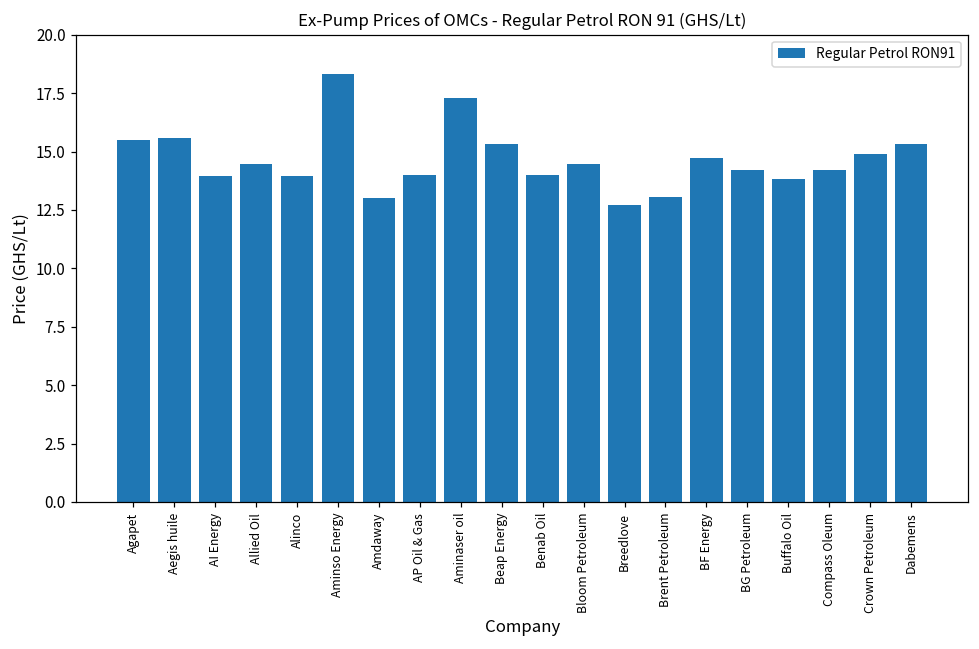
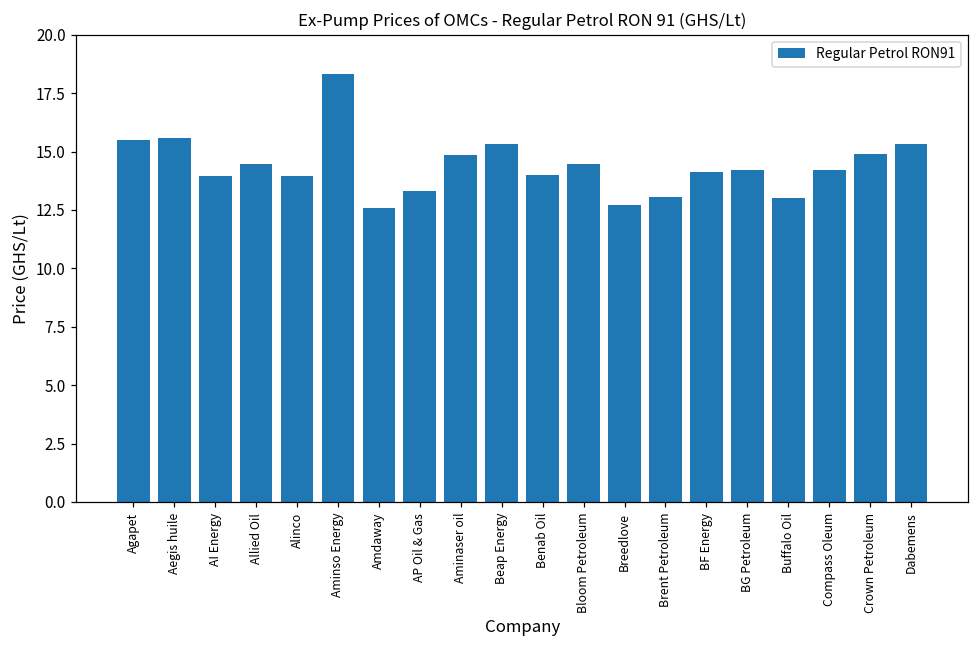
Amdaway: 13.0 -> 12.6
AP Oil & Gas: 14.0 -> 13.3
Aminaser oil: 17.3 -> 14.9
BF Energy: 14.7 -> 14.1
Buffalo Oil: 13.8 -> 13.0
